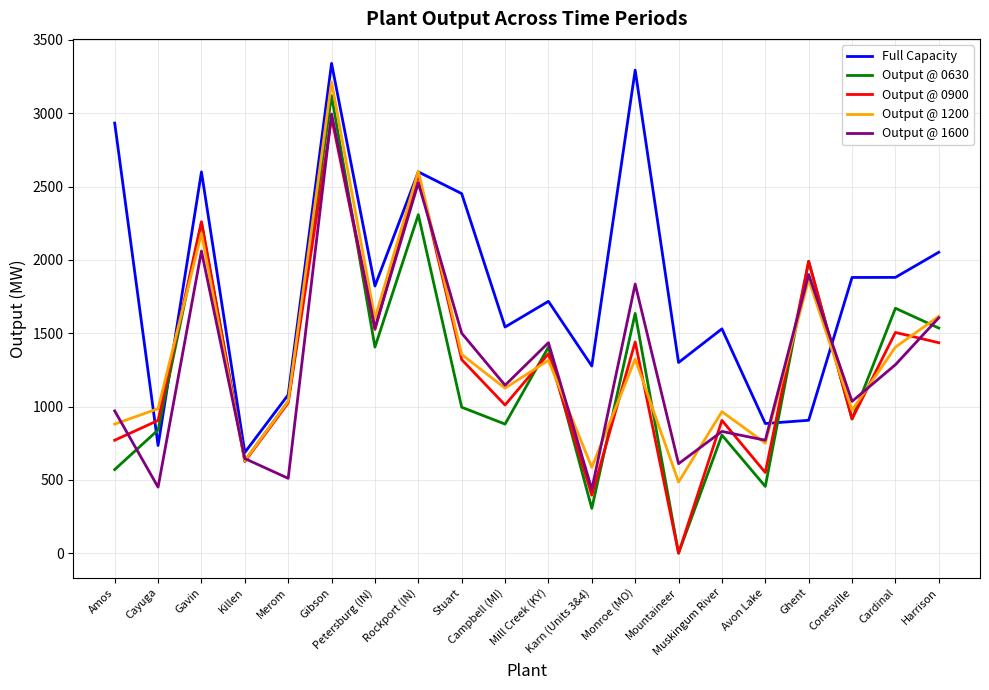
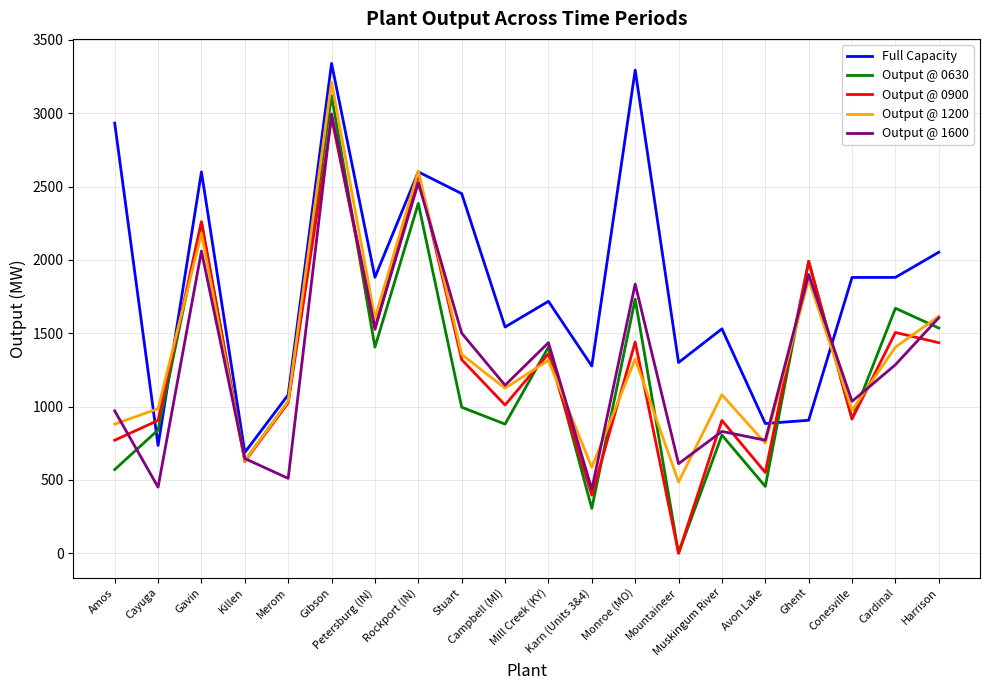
Full Capacity, Petersburg (IN): 1820 -> 1880
Output @ 0630, Rockport (IN): 2310 -> 2390
Output @ 0630, Monroe (MO): 1640 -> 1730
Output @ 1200, Muskingum River: 970 -> 1080
